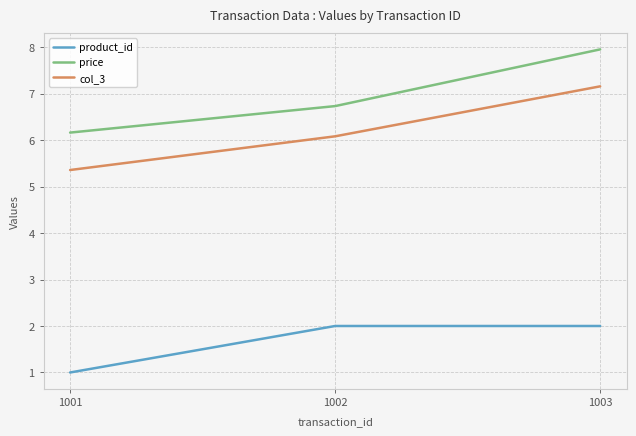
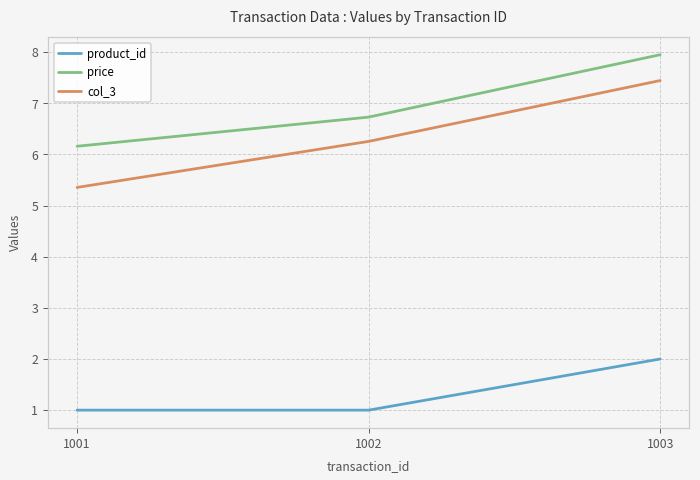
product_id, 1002: 2 -> 1
col_3, 1002: 6.1 -> 6.3
col_3, 1003: 7.2 -> 7.4
